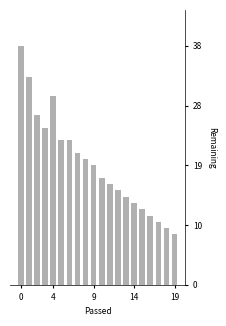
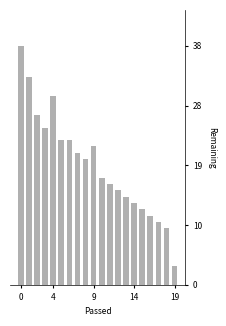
9: 19 -> 22
19: 8 -> 3
